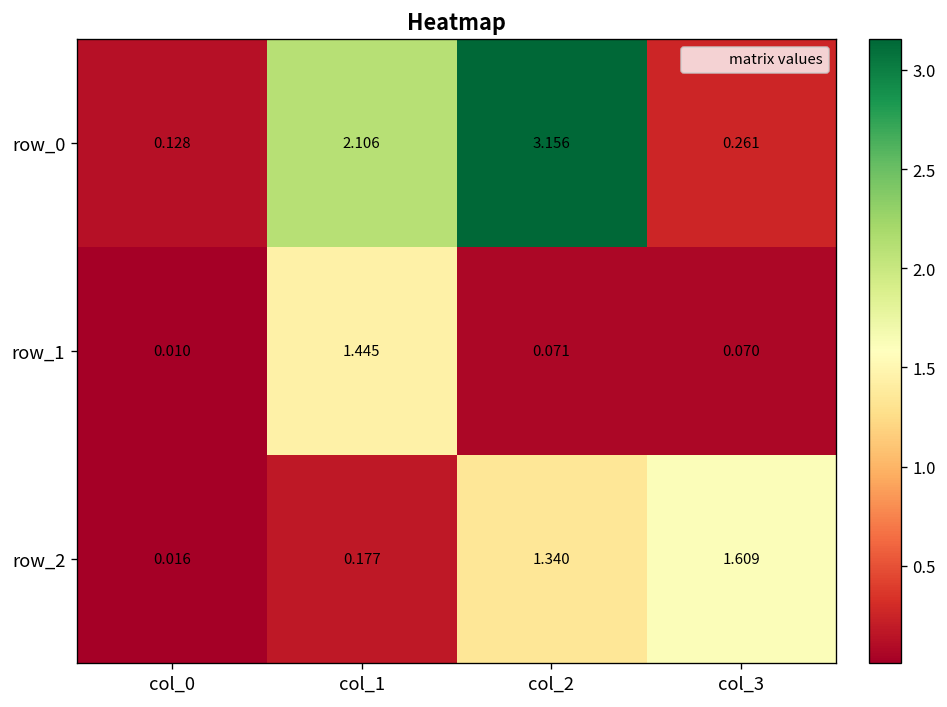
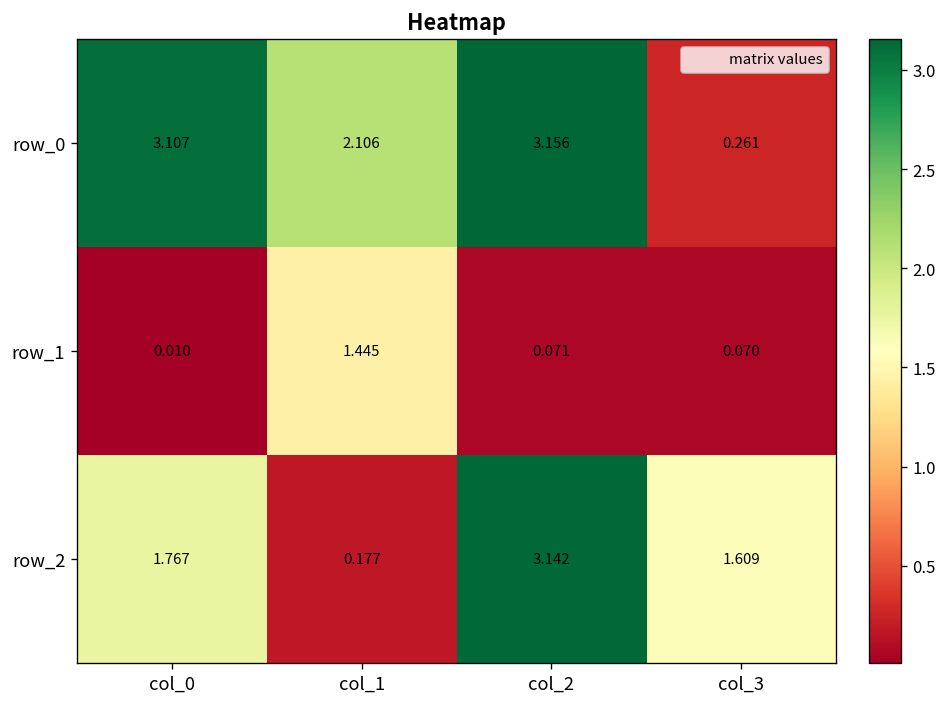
row_0, col_0: 0.128 -> 3.107
row_2, col_0: 0.016 -> 1.767
row_2, col_2: 1.340 -> 3.142
